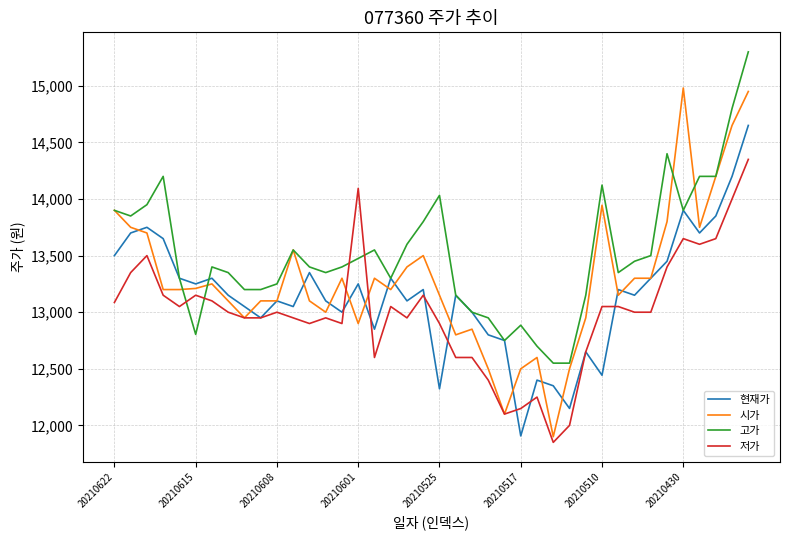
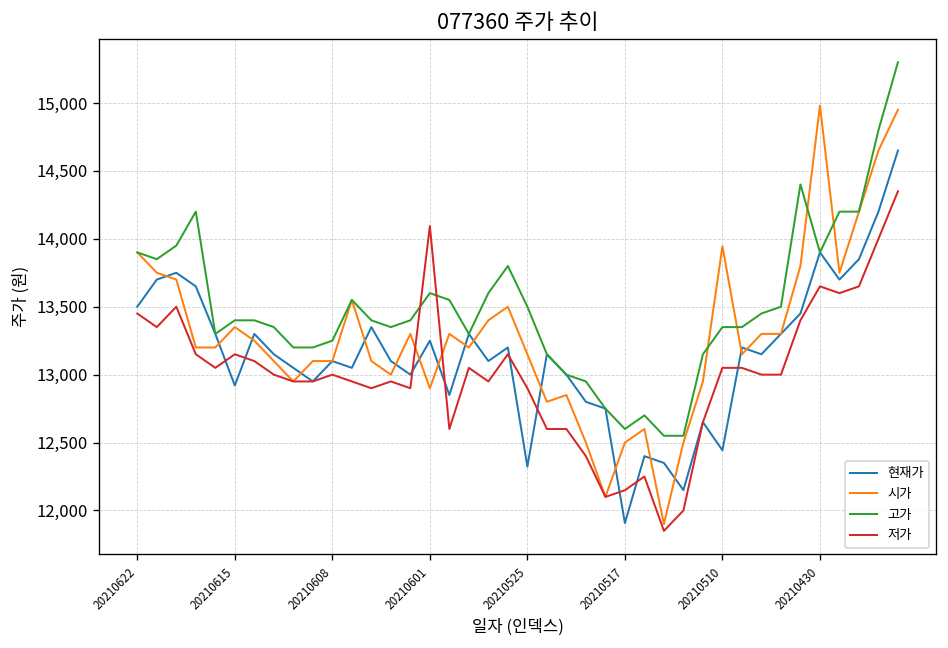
저가, 20210622: 13,090 -> 13,450
현재가, 20210615: 13,250 -> 12,920
시가, 20210615: 13,210 -> 13,350
고가, 20210615: 12,800 -> 13,400
고가, 20210601: 13,480 -> 13,600
고가, 20210525: 14,030 -> 13,500
고가, 20210517: 12,890 -> 12,600
고가, 20210510: 14,120 -> 13,350
